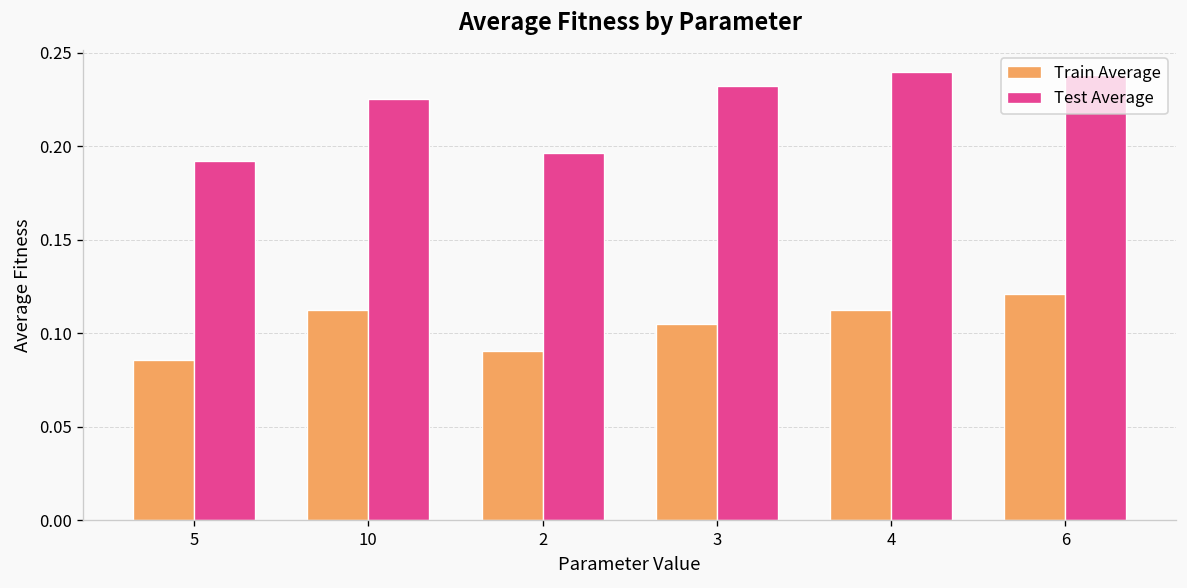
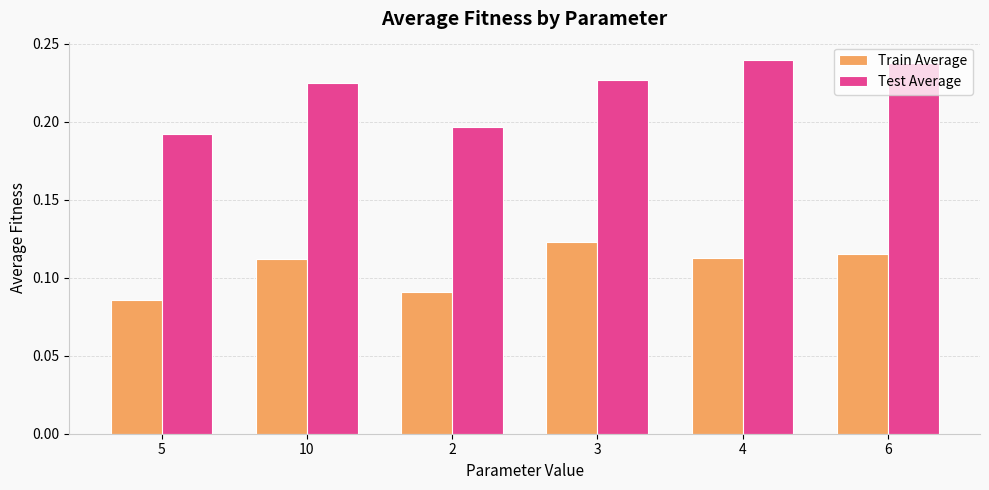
Train Average, 3: 0.105 -> 0.123
Test Average, 3: 0.232 -> 0.227
Train Average, 6: 0.121 -> 0.115
